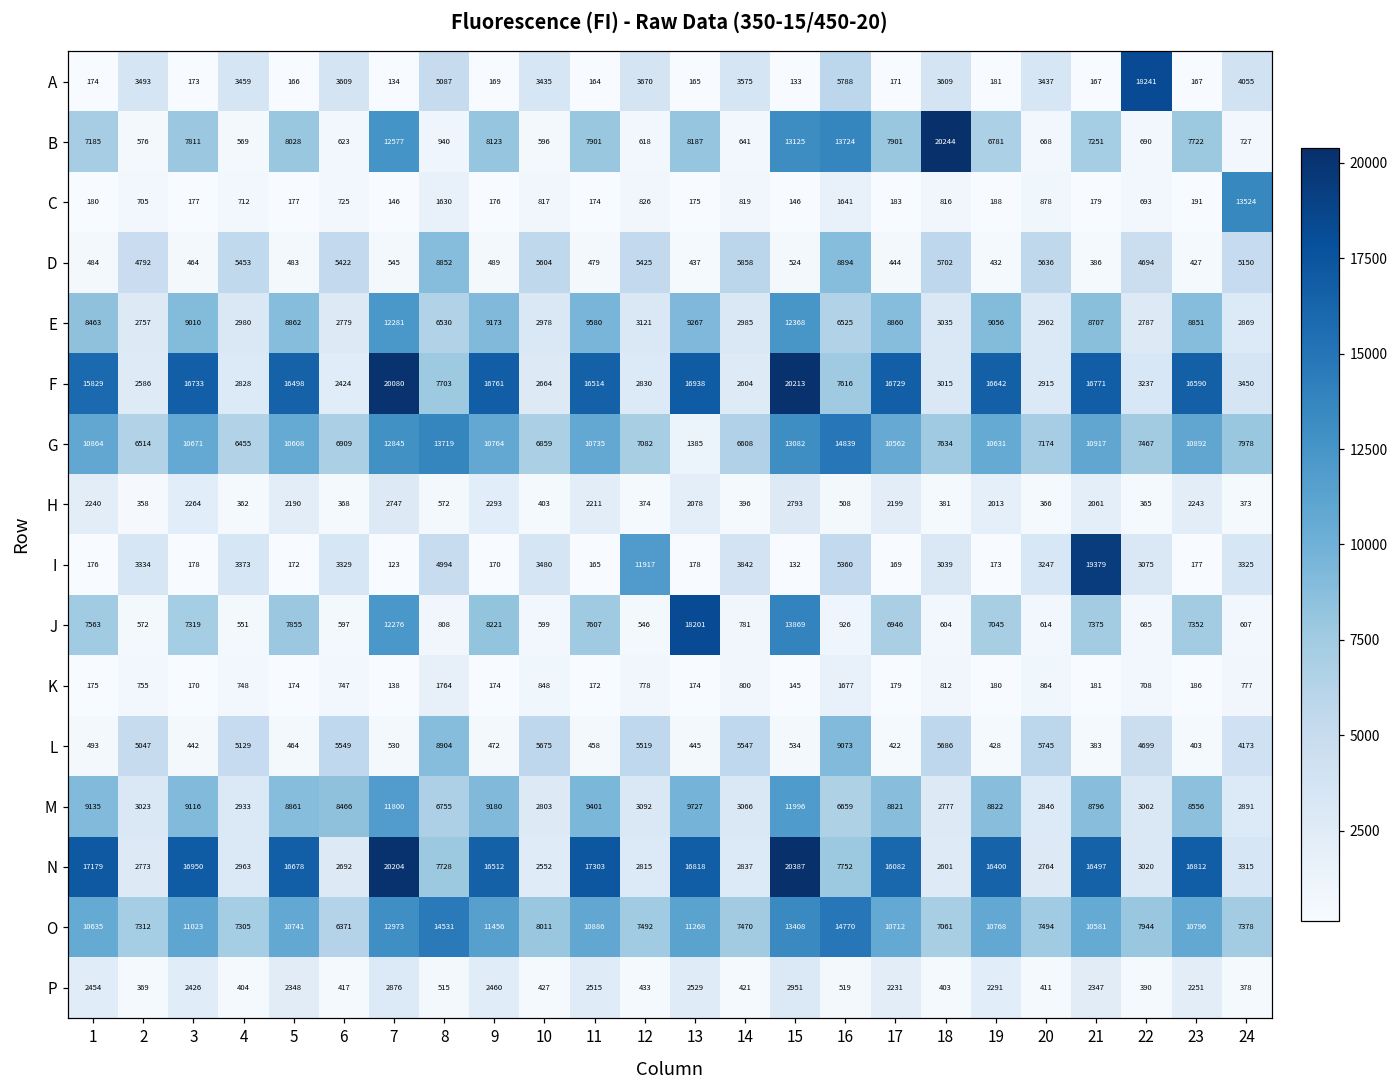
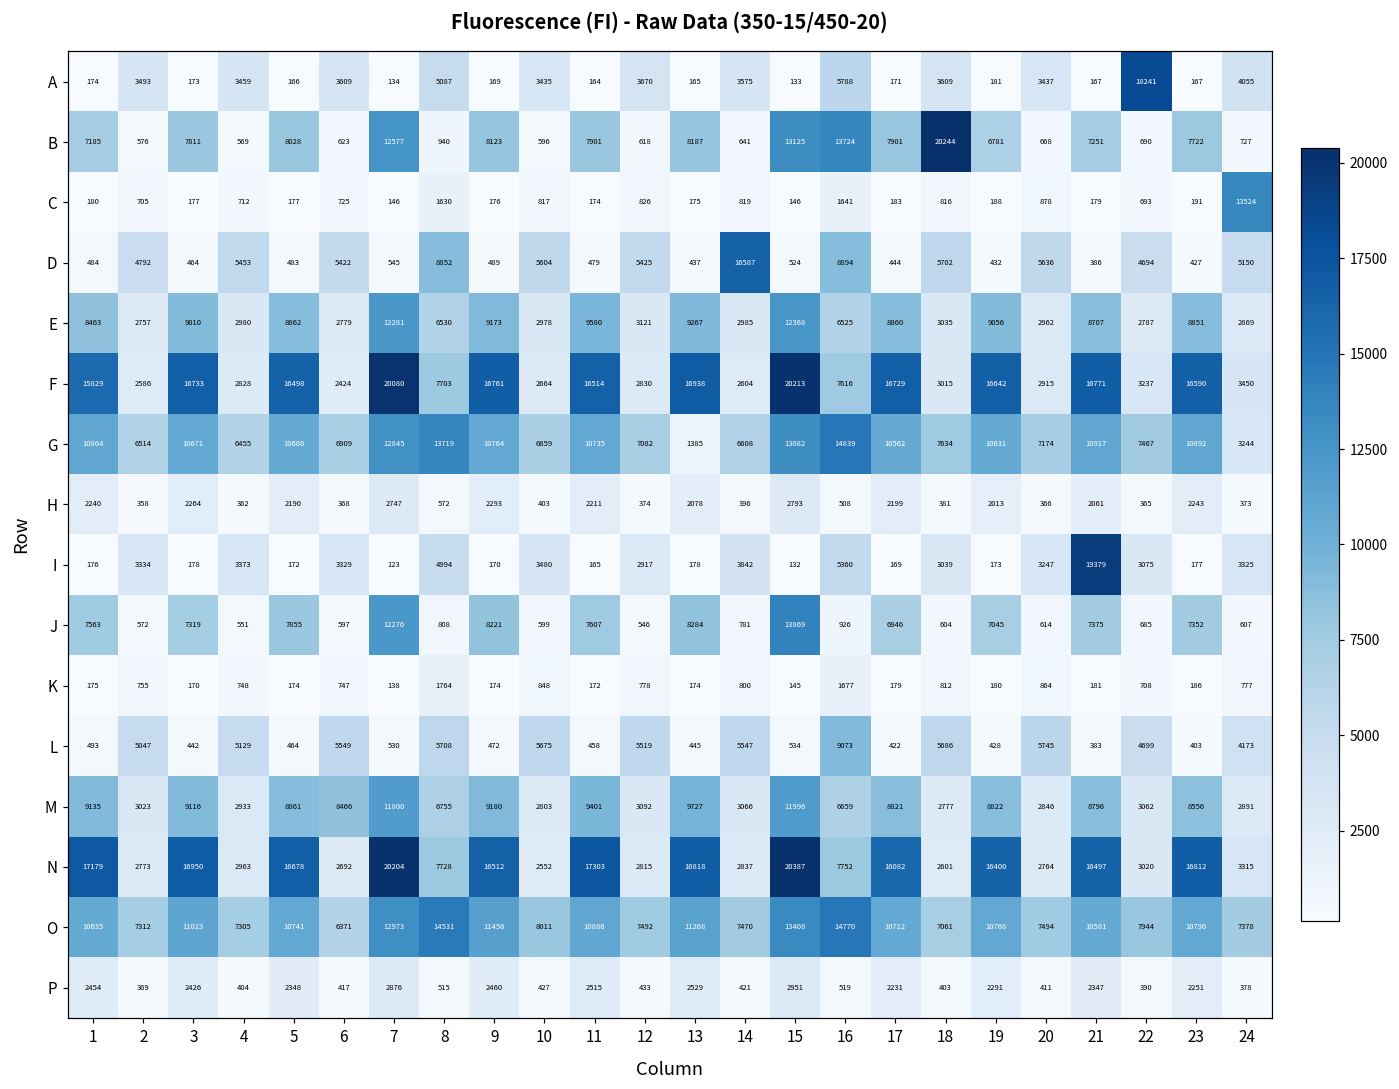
D, 14: 5858 -> 16587
G, 24: 7978 -> 3244
I, 12: 11917 -> 2917
J, 13: 18201 -> 8284
L, 8: 8904 -> 5708
